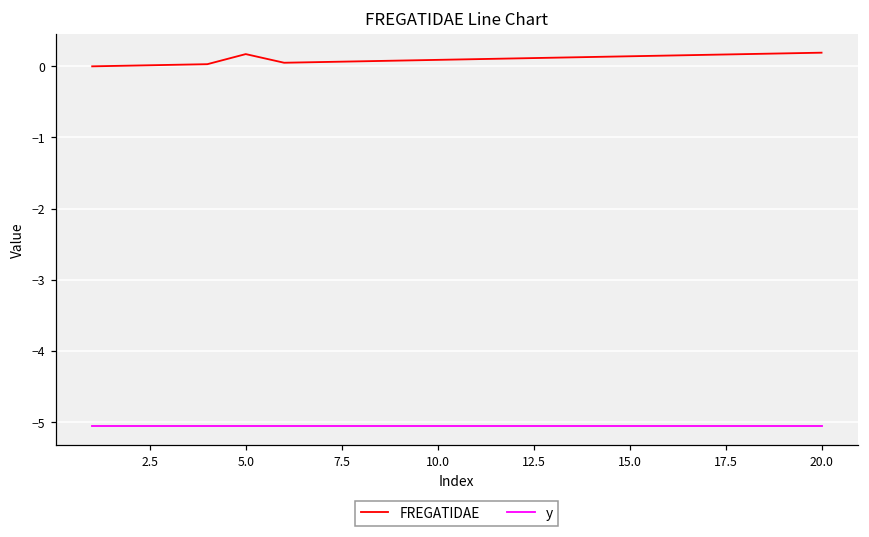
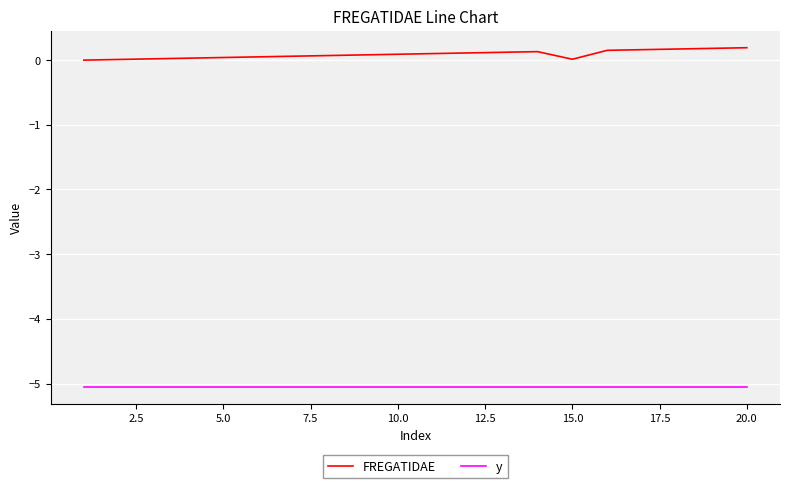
FREGATIDAE, 5.0: 0.2 -> 0.0
FREGATIDAE, 15.0: 0.1 -> 0.0
